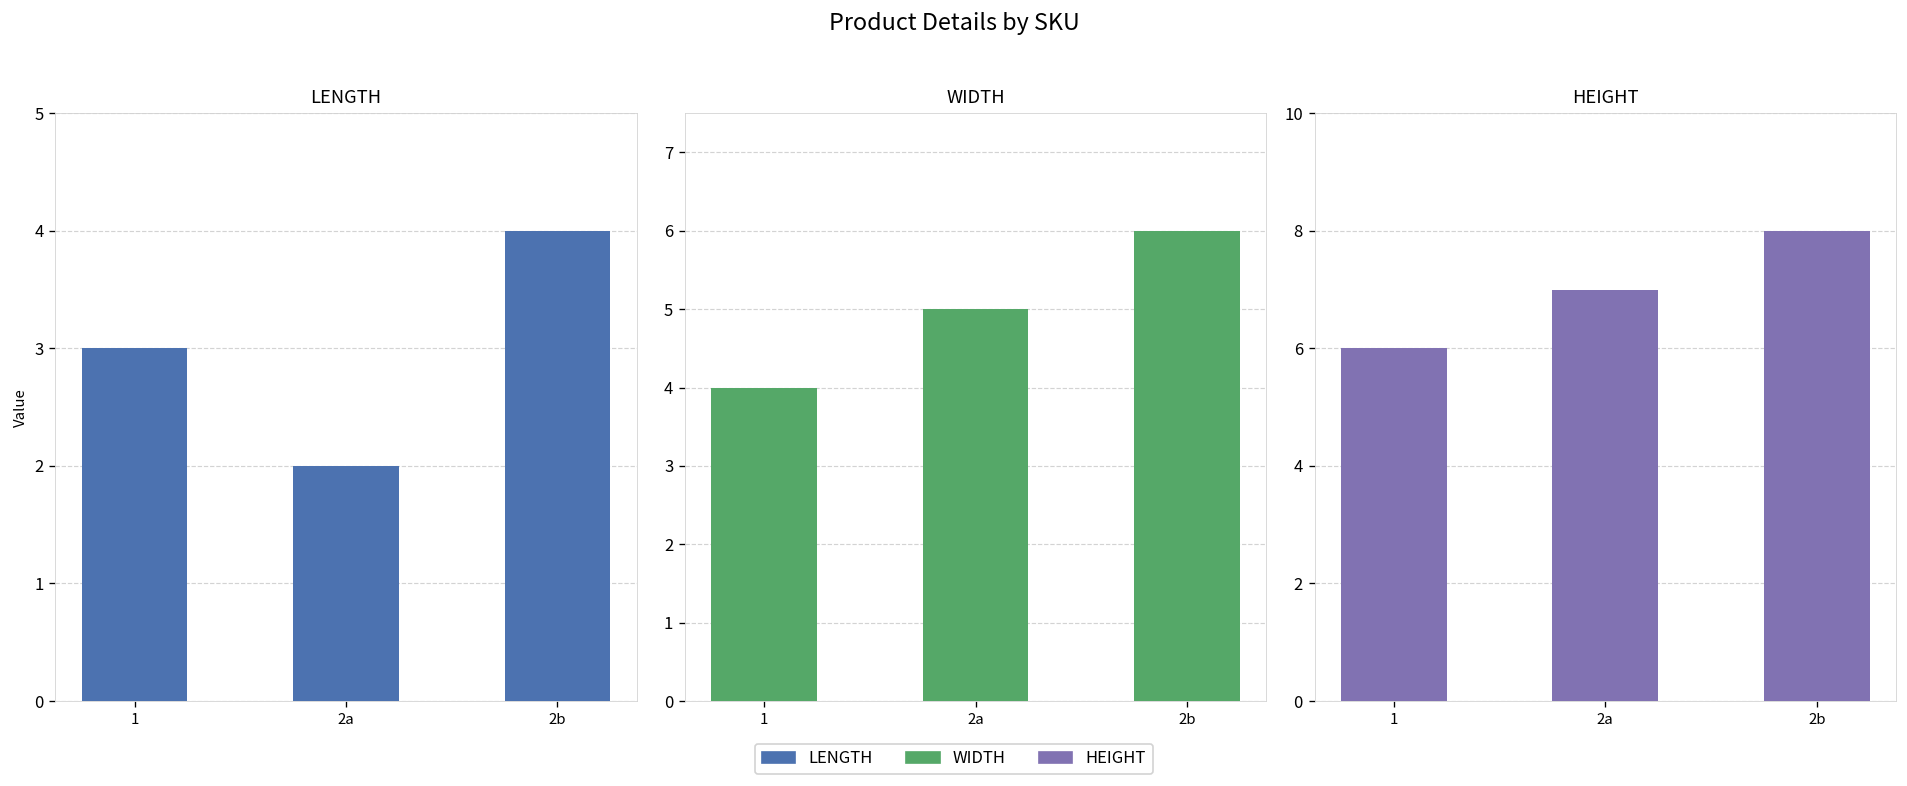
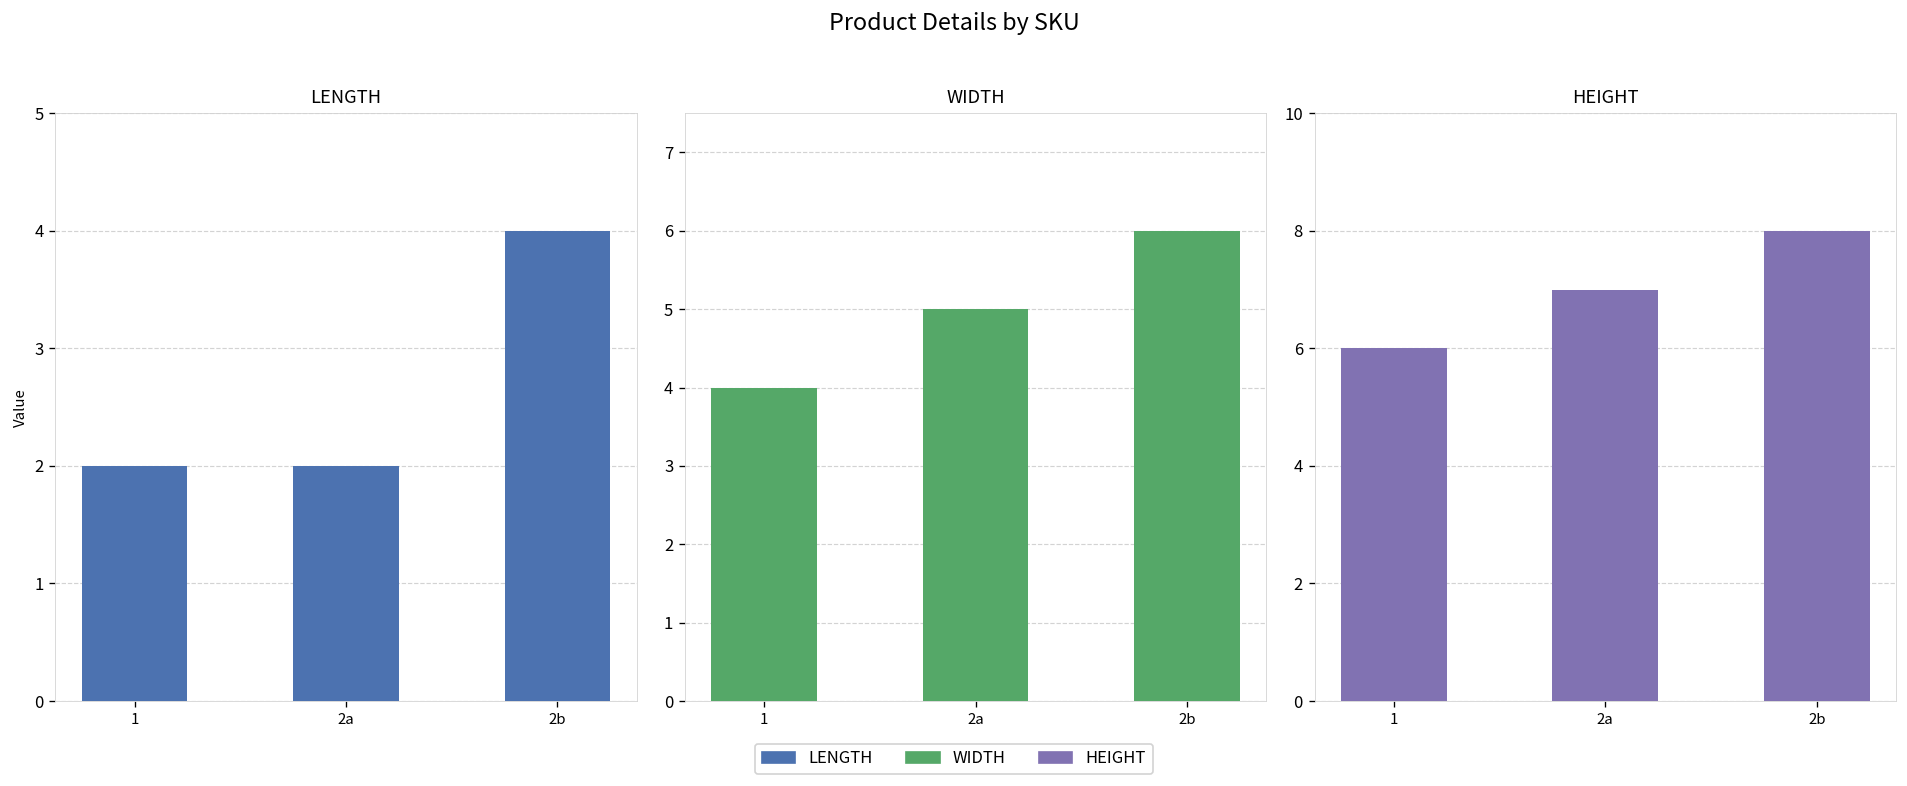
LENGTH, 1: 3 -> 2
